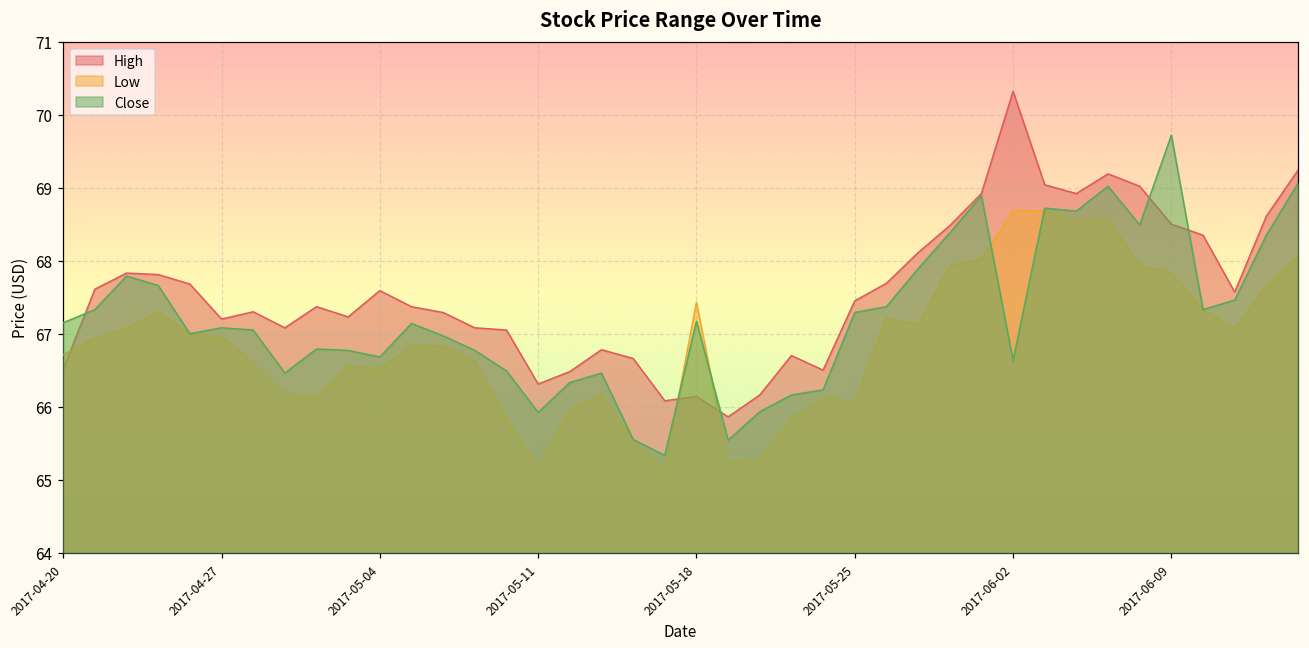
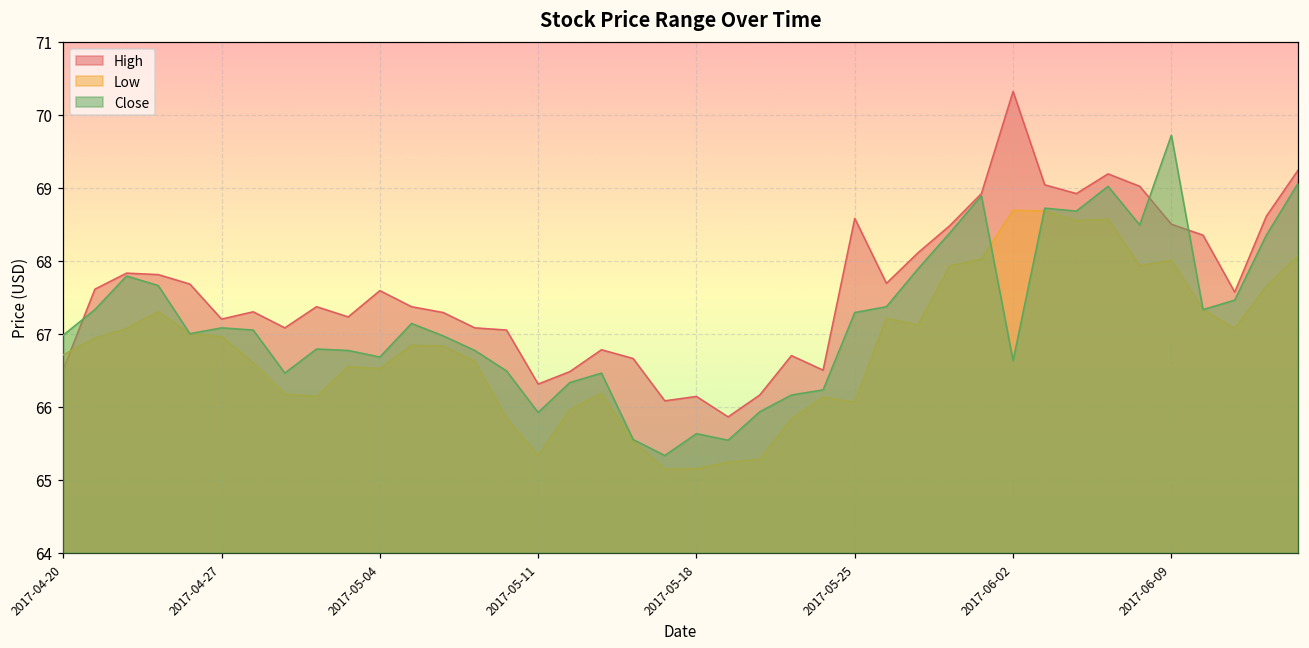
Close, 2017-04-20: 67.2 -> 67.0
Low, 2017-05-11: 65.2 -> 65.3
Low, 2017-05-18: 67.4 -> 65.2
Close, 2017-05-18: 67.2 -> 65.6
High, 2017-05-25: 67.5 -> 68.6
Low, 2017-06-09: 67.8 -> 68.0
